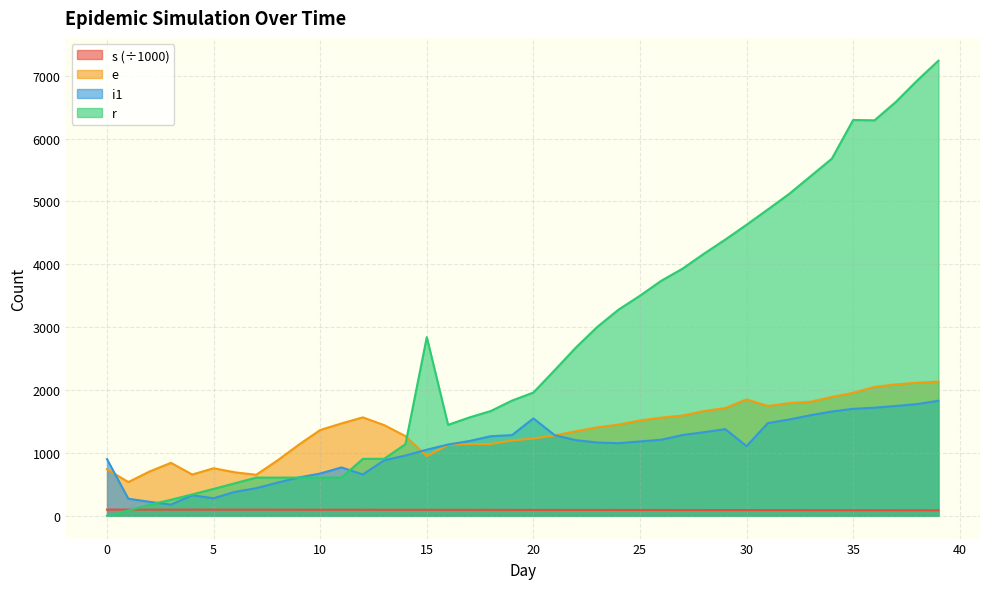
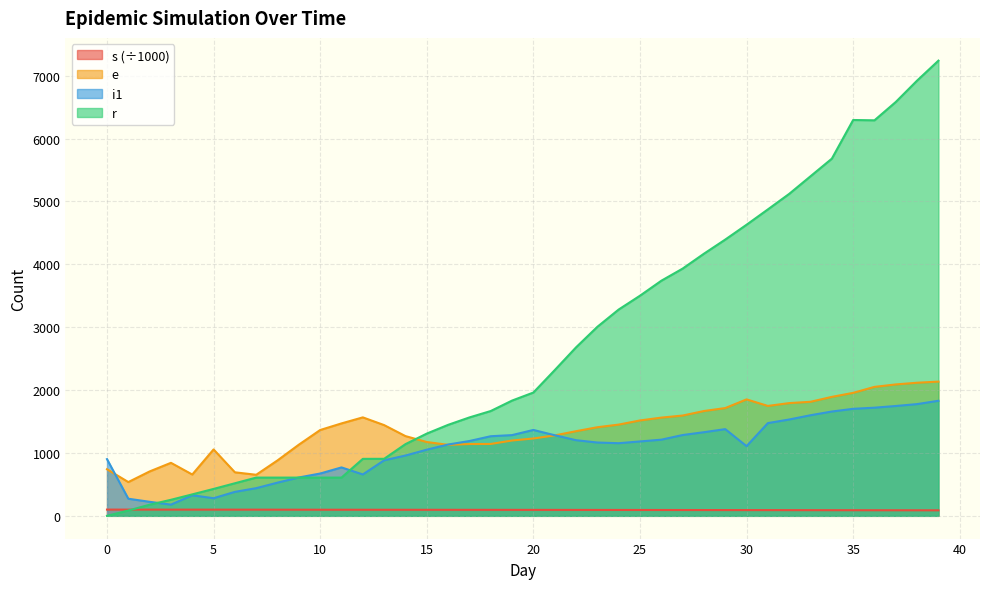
e, 5: 800 -> 1100
e, 15: 1000 -> 1200
r, 15: 2800 -> 1300
i1, 20: 1600 -> 1400
